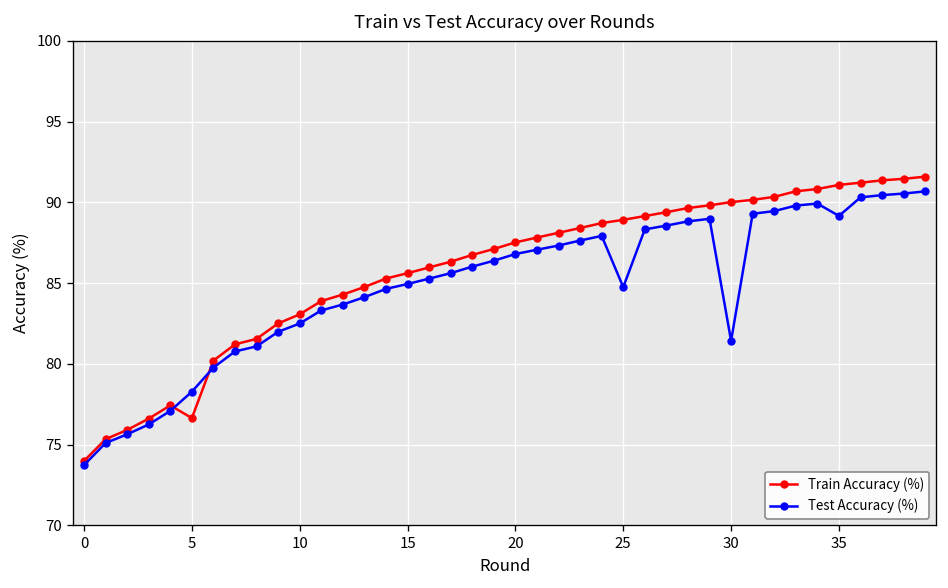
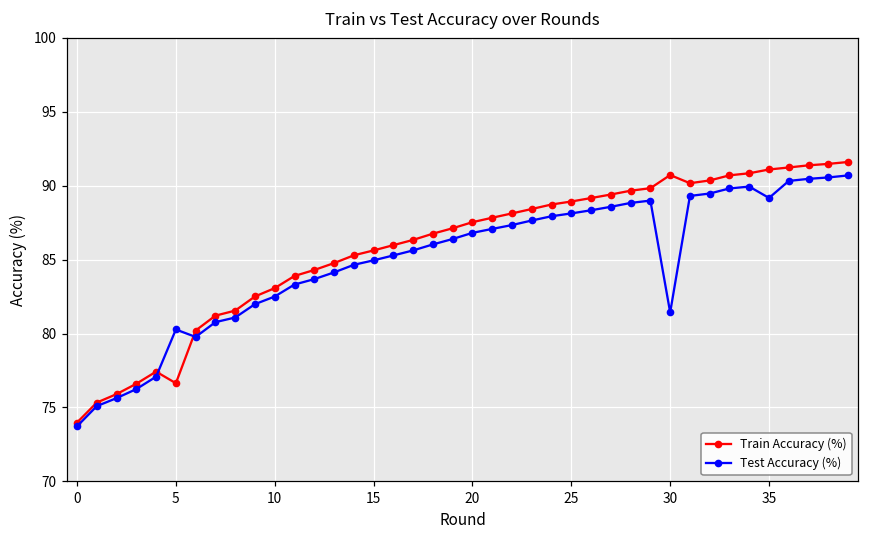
Test Accuracy (%), 5: 78.3 -> 80.3
Test Accuracy (%), 25: 84.8 -> 88.1
Train Accuracy (%), 30: 90.0 -> 90.7
